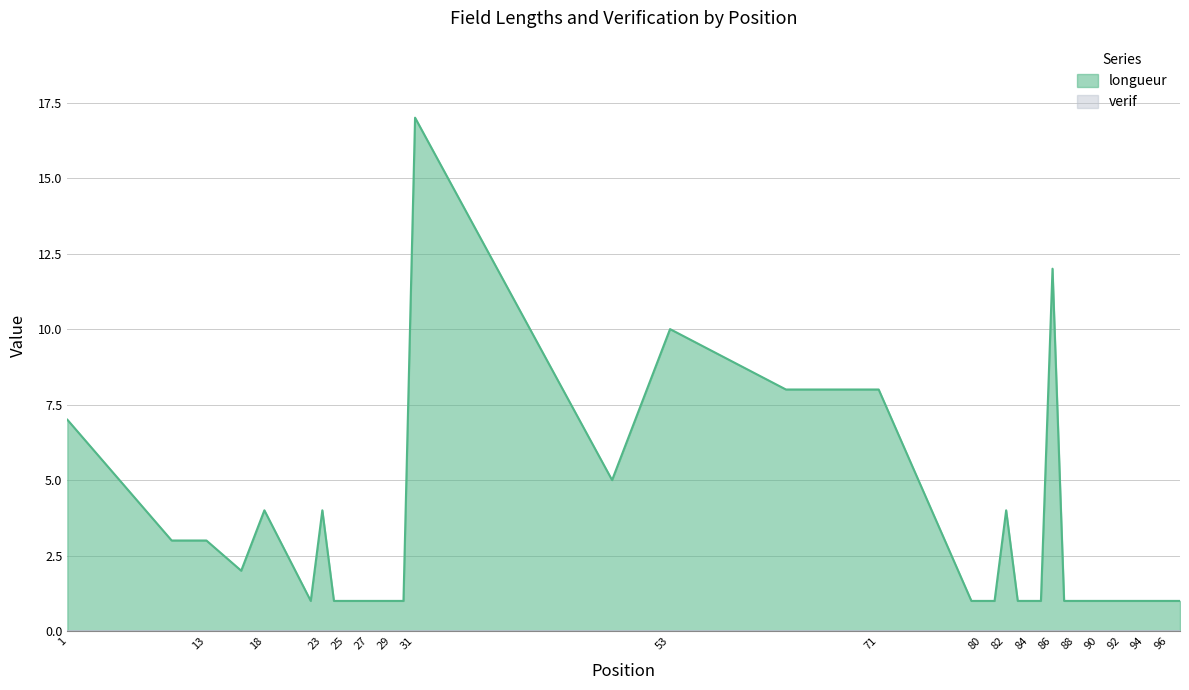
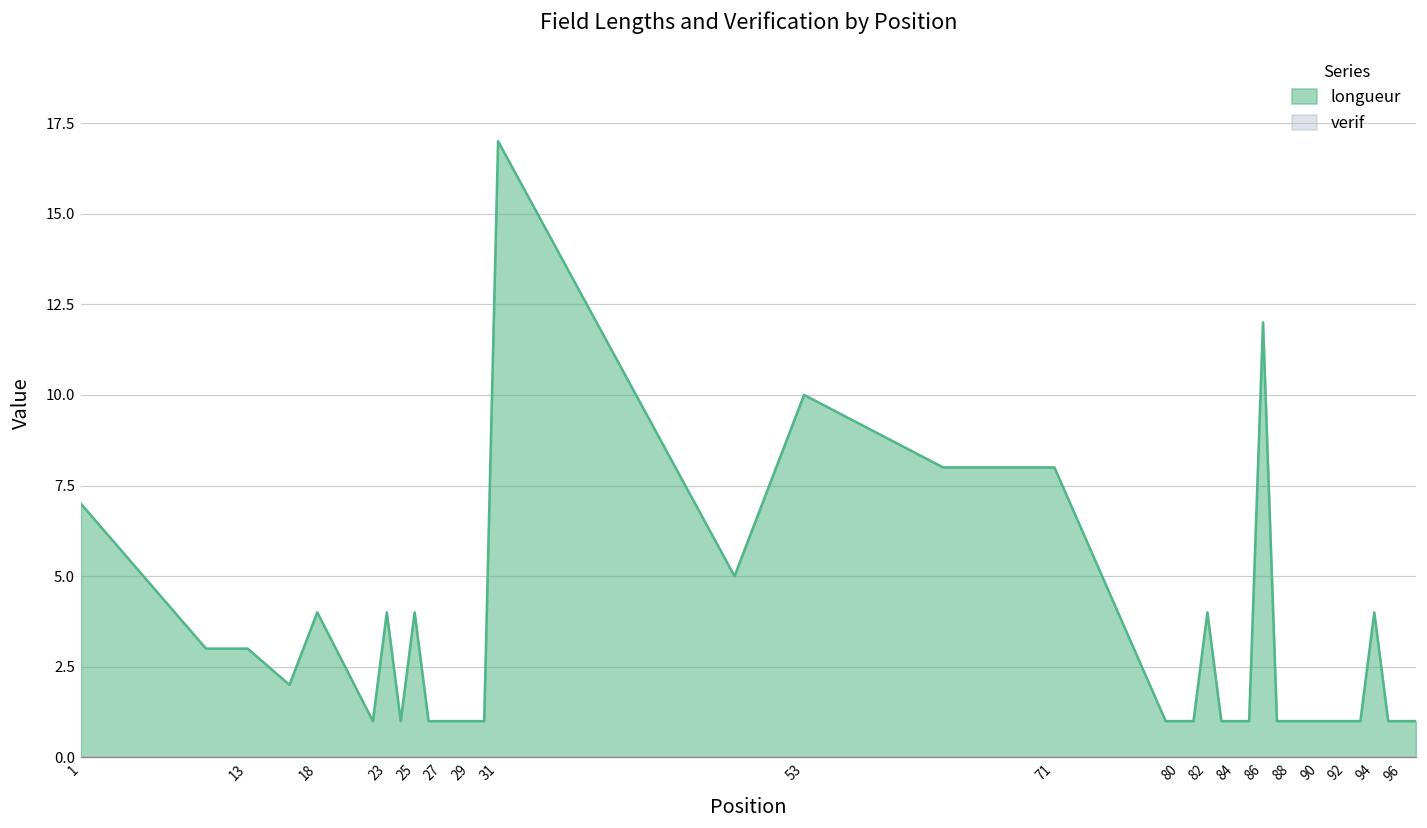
longueur, 25: 1 -> 4
longueur, 94: 1 -> 4
